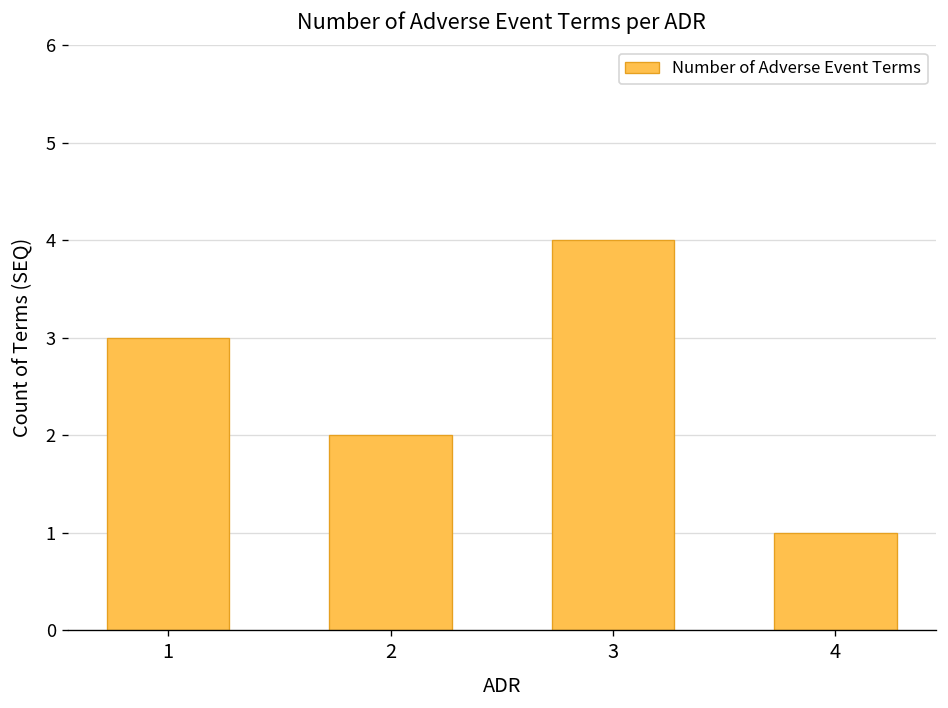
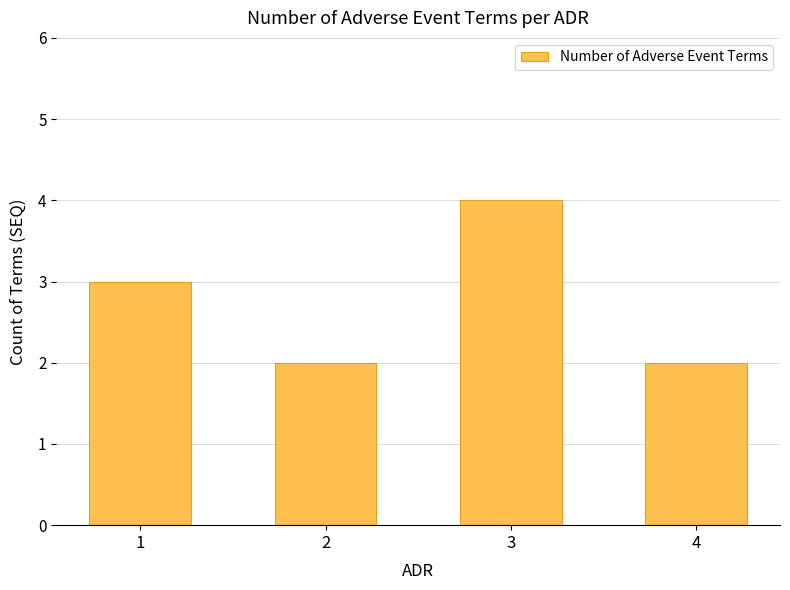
4: 1 -> 2
